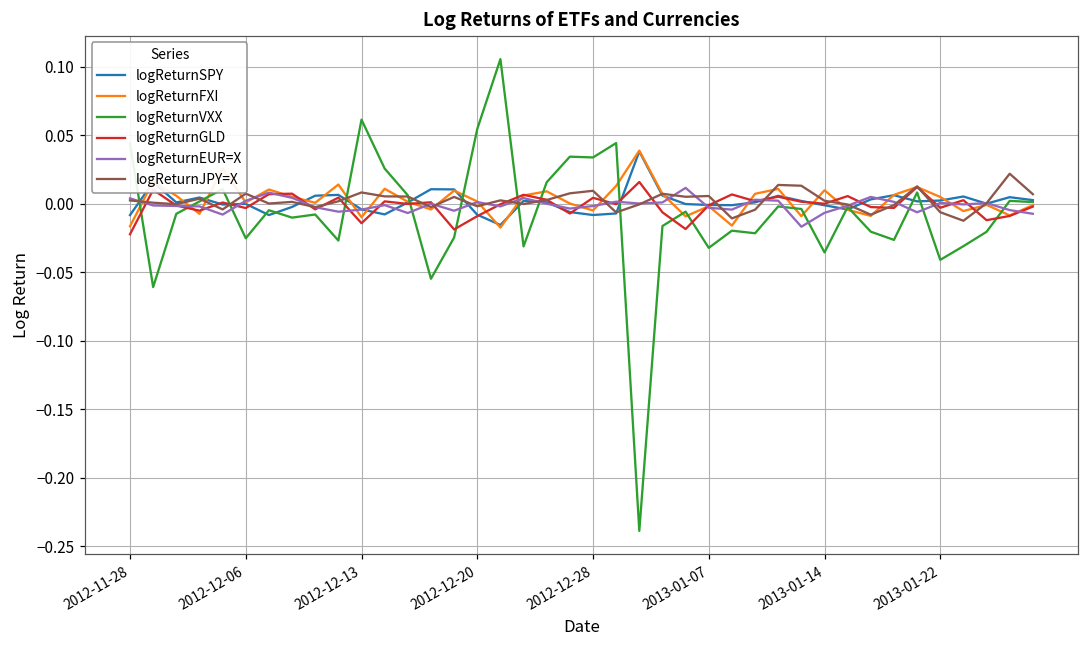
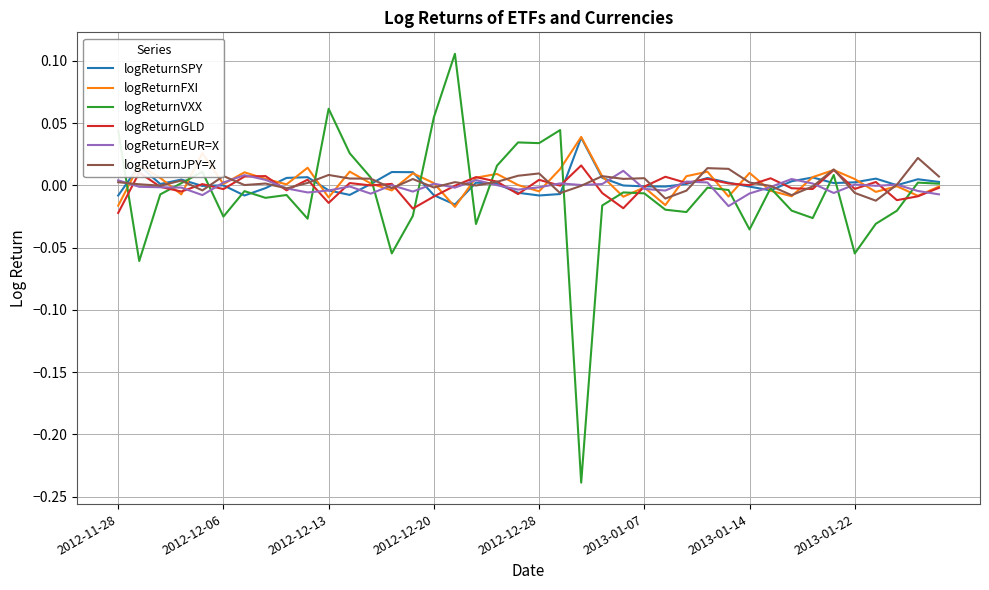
logReturnVXX, 2013-01-07: -0.032 -> -0.006
logReturnVXX, 2013-01-22: -0.041 -> -0.055
